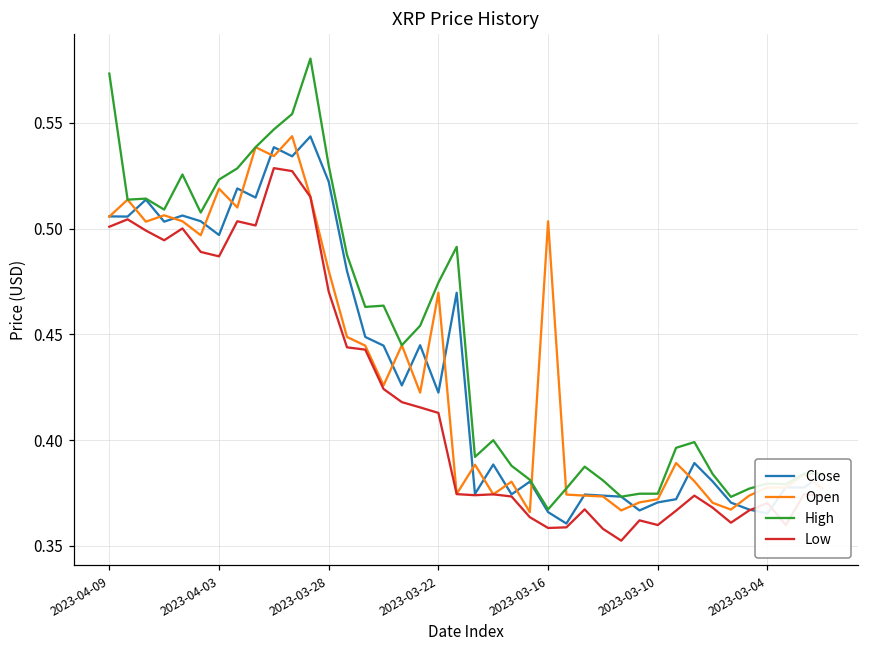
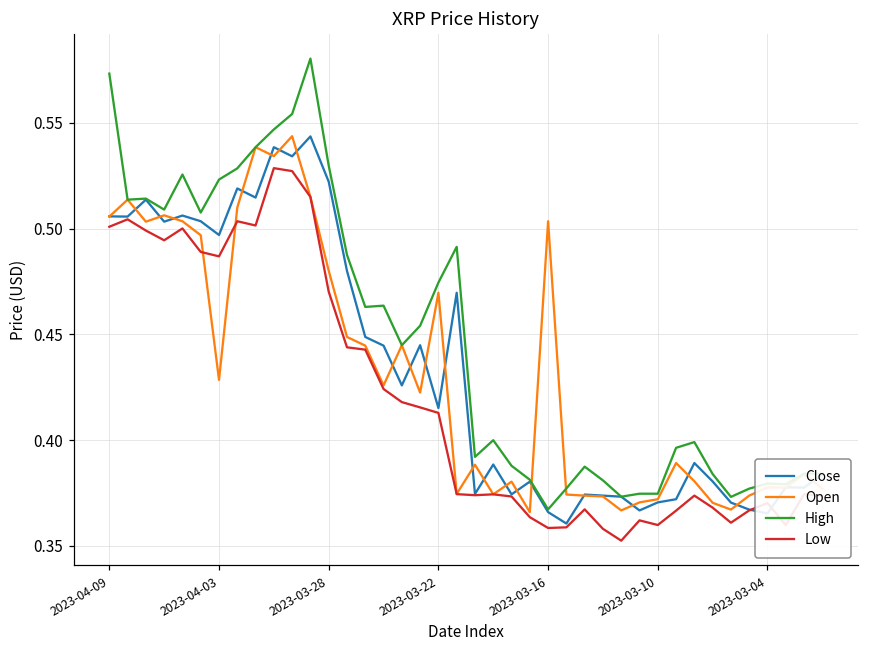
Open, 2023-04-03: 0.519 -> 0.429
Close, 2023-03-22: 0.423 -> 0.415
